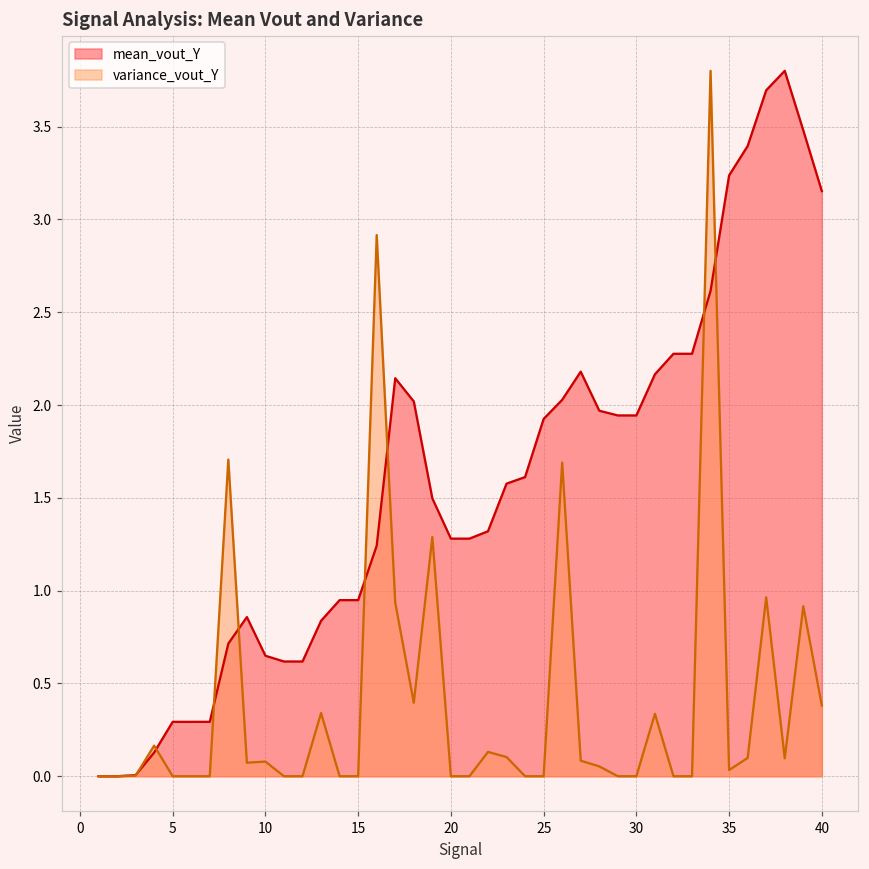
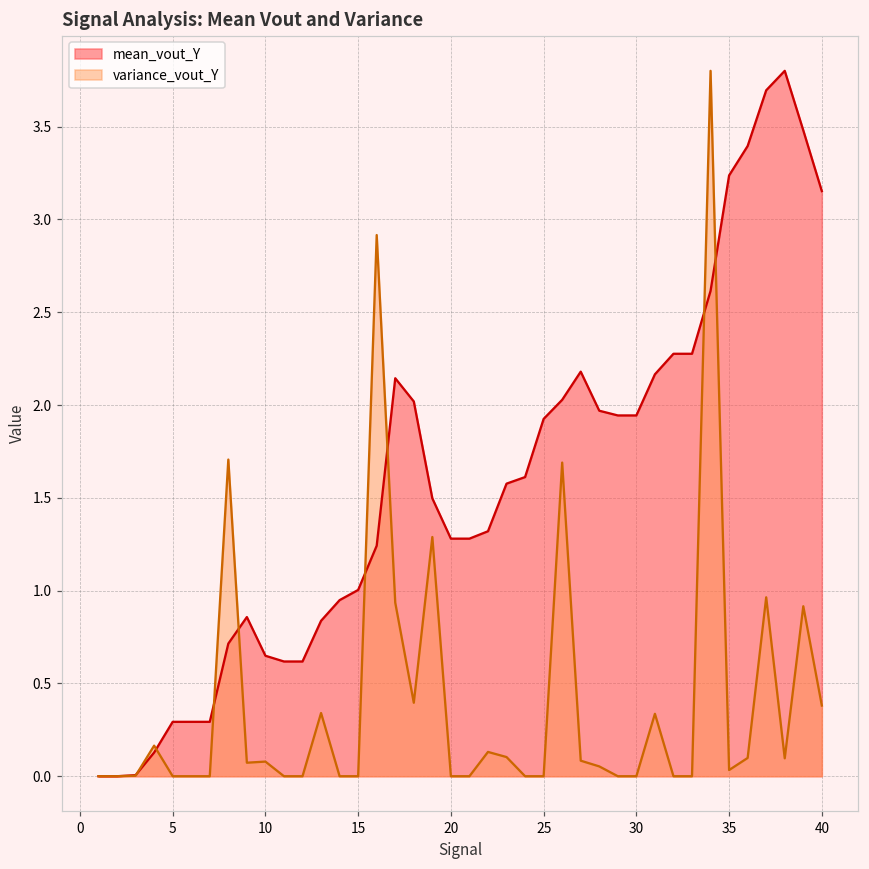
mean_vout_Y, 15: 0.95 -> 1.00
